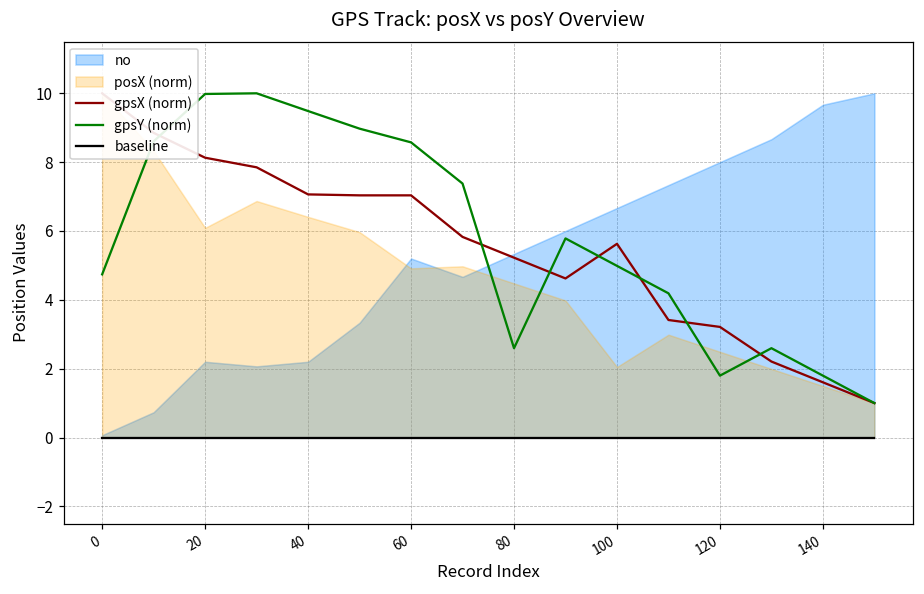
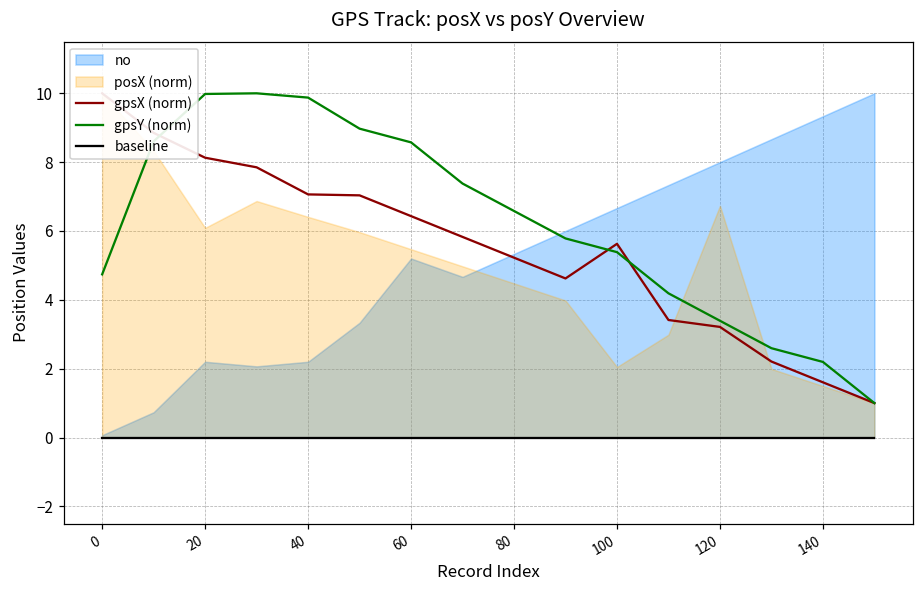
gpsY (norm), 40: 9.5 -> 9.9
gpsX (norm), 60: 7.0 -> 6.4
posX (norm), 60: 4.9 -> 5.5
gpsY (norm), 80: 2.6 -> 6.6
gpsY (norm), 100: 5.0 -> 5.4
gpsY (norm), 120: 1.8 -> 3.4
posX (norm), 120: 2.5 -> 6.7
no, 140: 9.7 -> 9.3
gpsY (norm), 140: 1.8 -> 2.2
